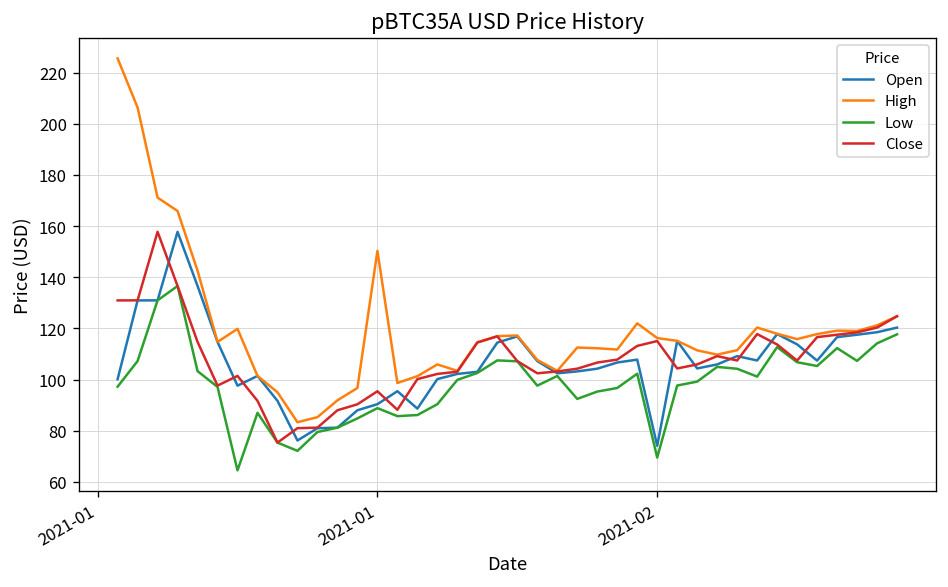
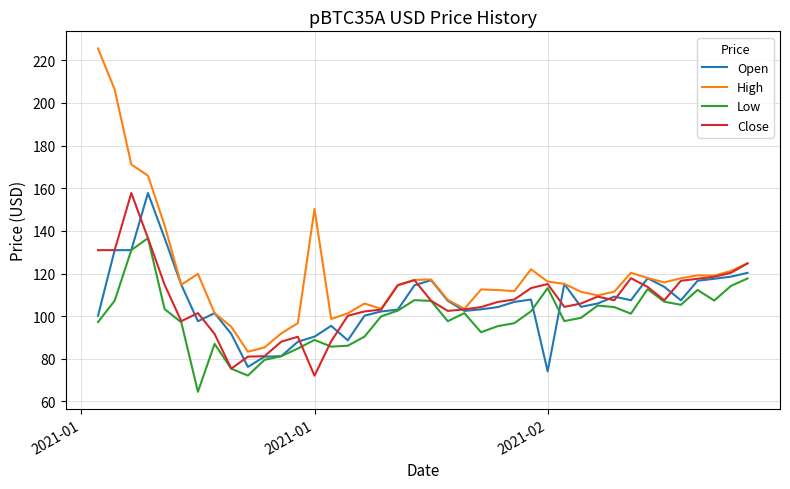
Close, 2021-01: 95 -> 72
Low, 2021-02: 70 -> 113
